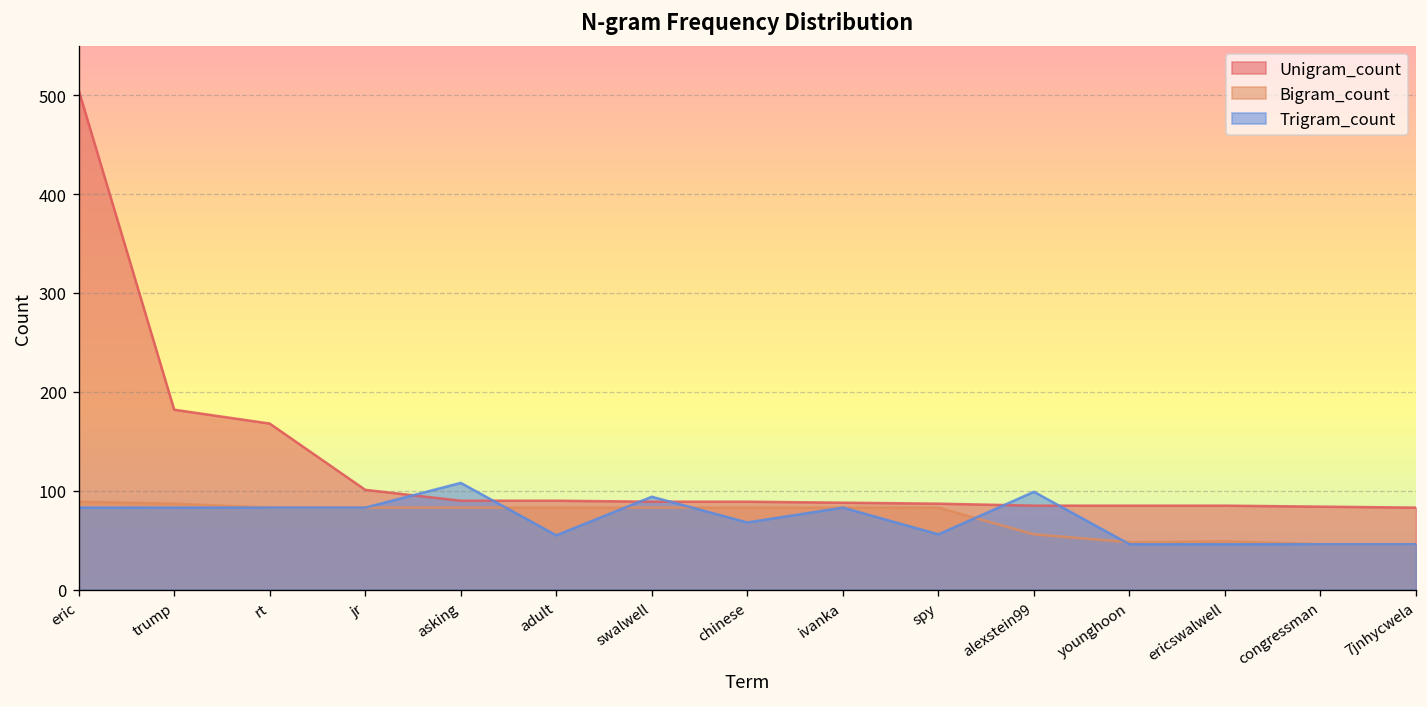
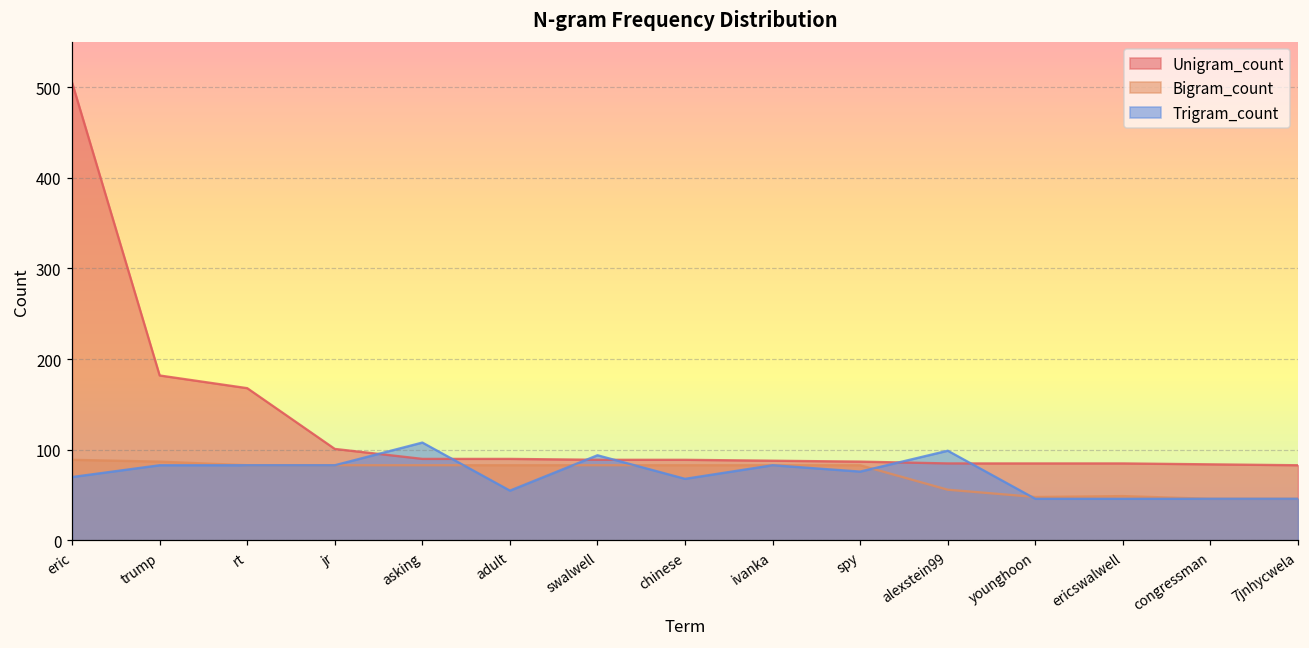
Trigram_count, eric: 80 -> 70
Trigram_count, spy: 60 -> 80
